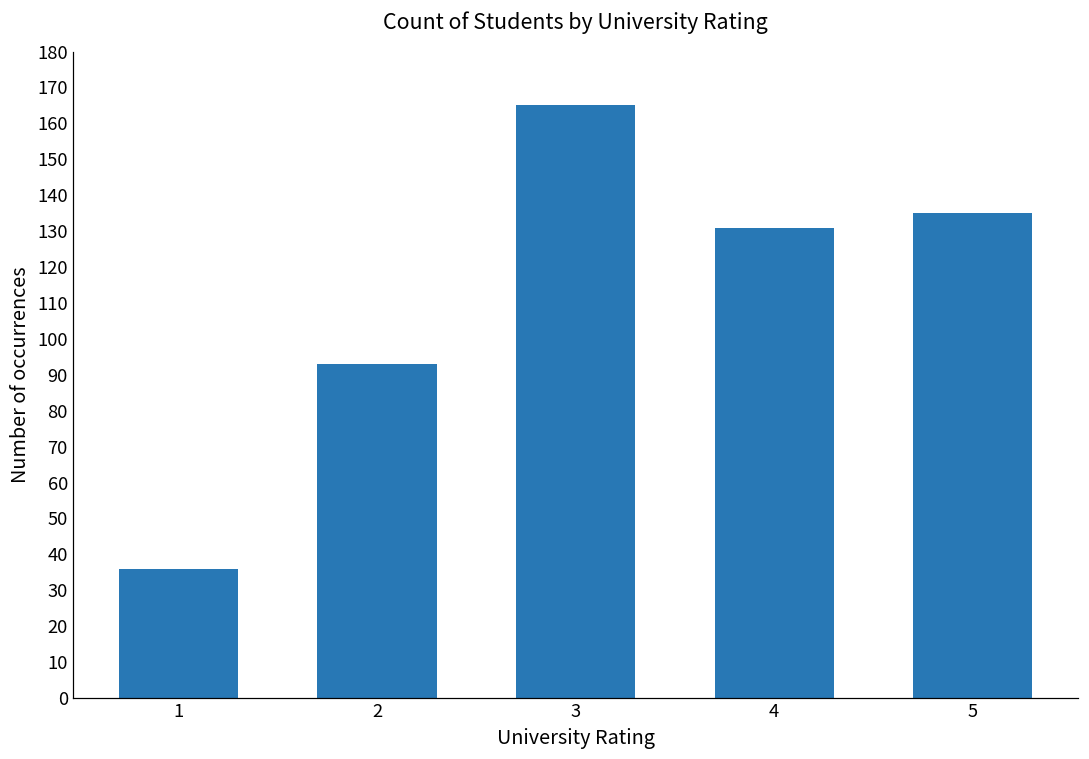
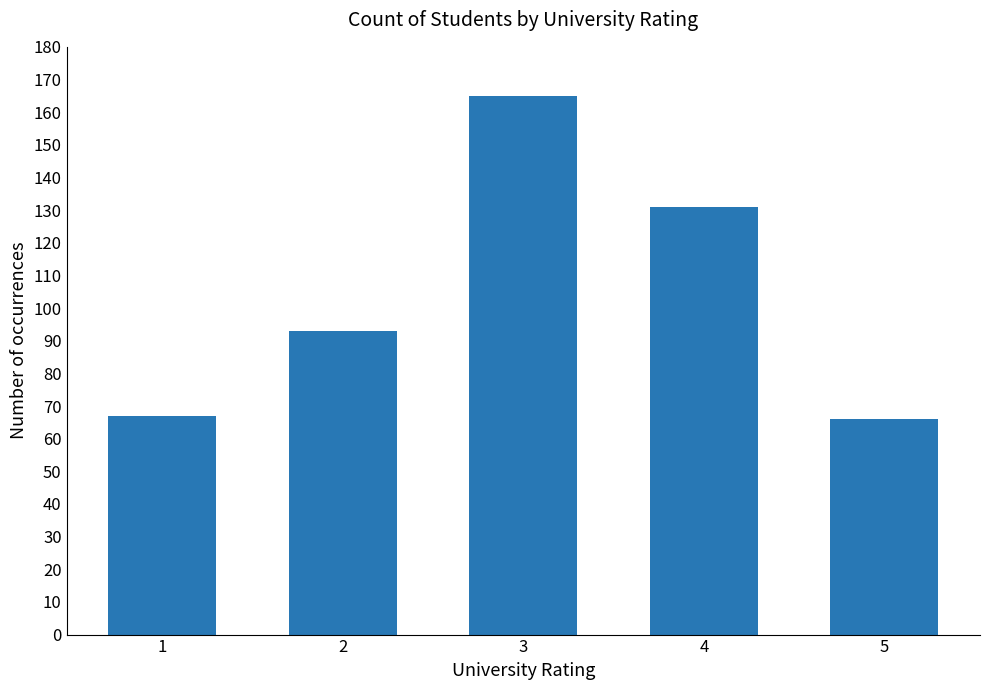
1: 36 -> 67
5: 135 -> 66
